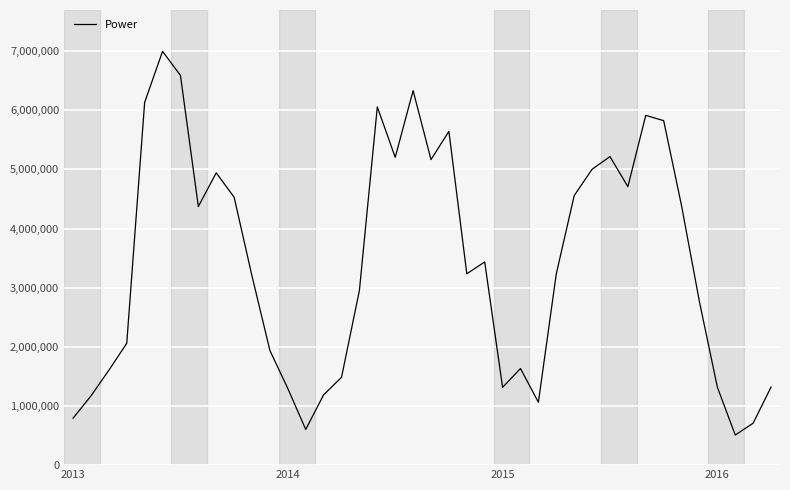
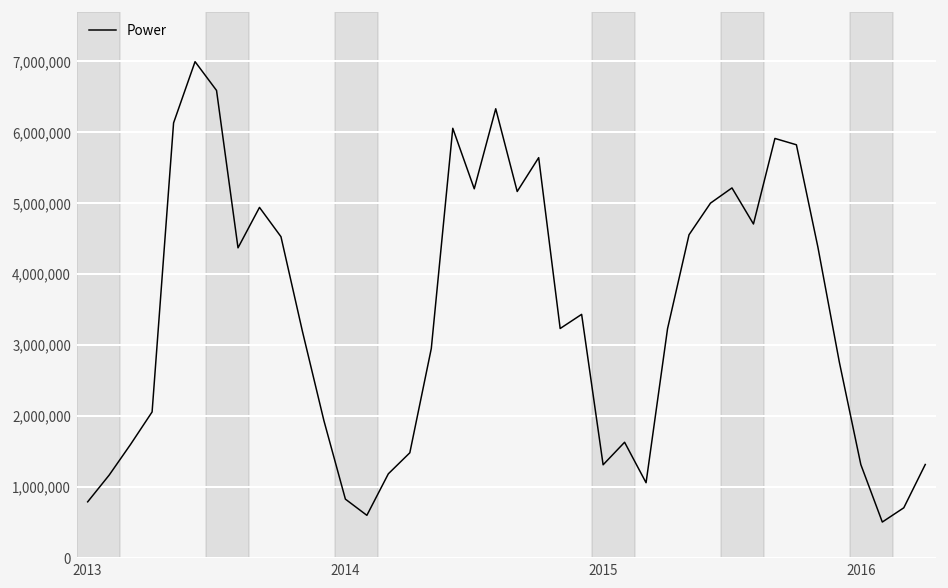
2014: 1,300,000 -> 800,000
